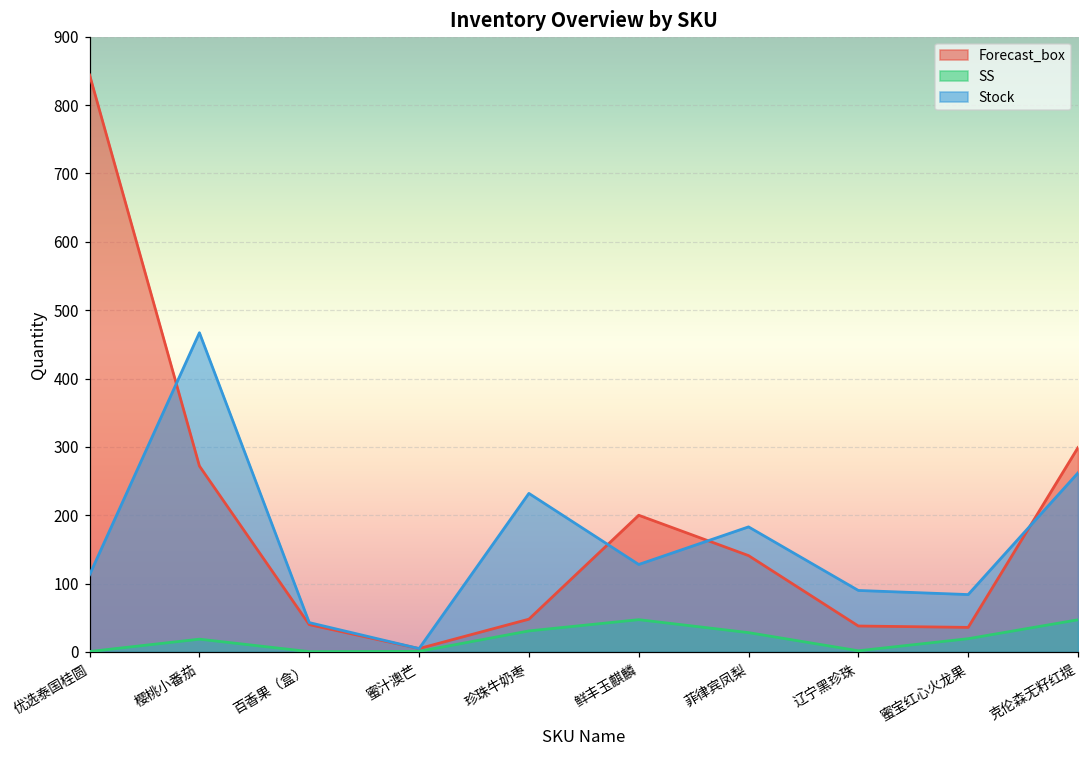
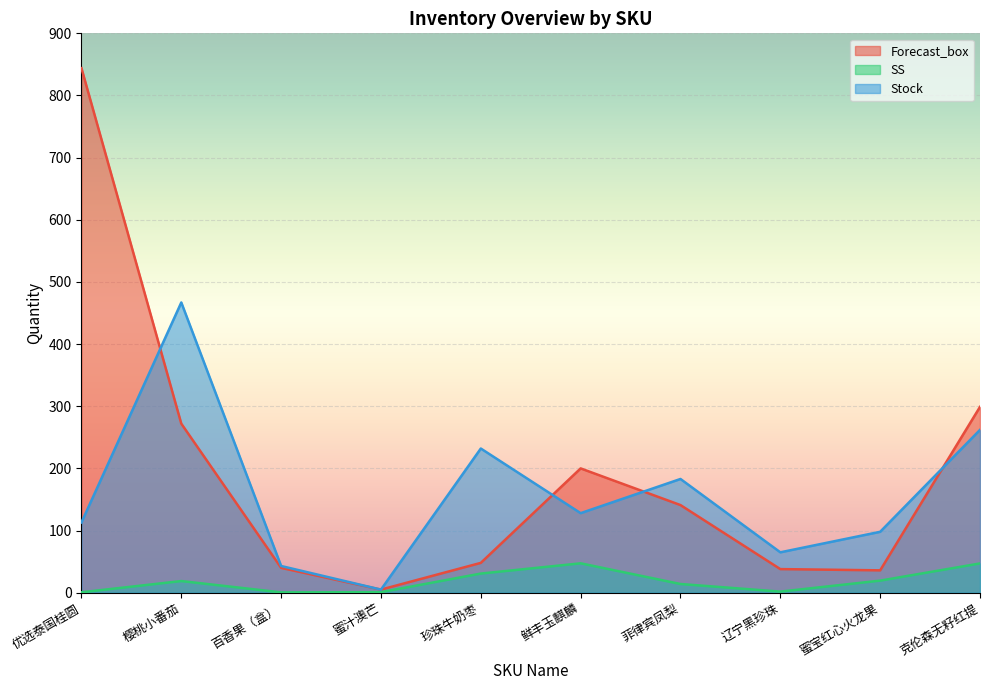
SS, 菲律宾凤梨: 30 -> 10
Stock, 辽宁黑珍珠: 90 -> 70
Stock, 蜜宝红心火龙果: 80 -> 100
